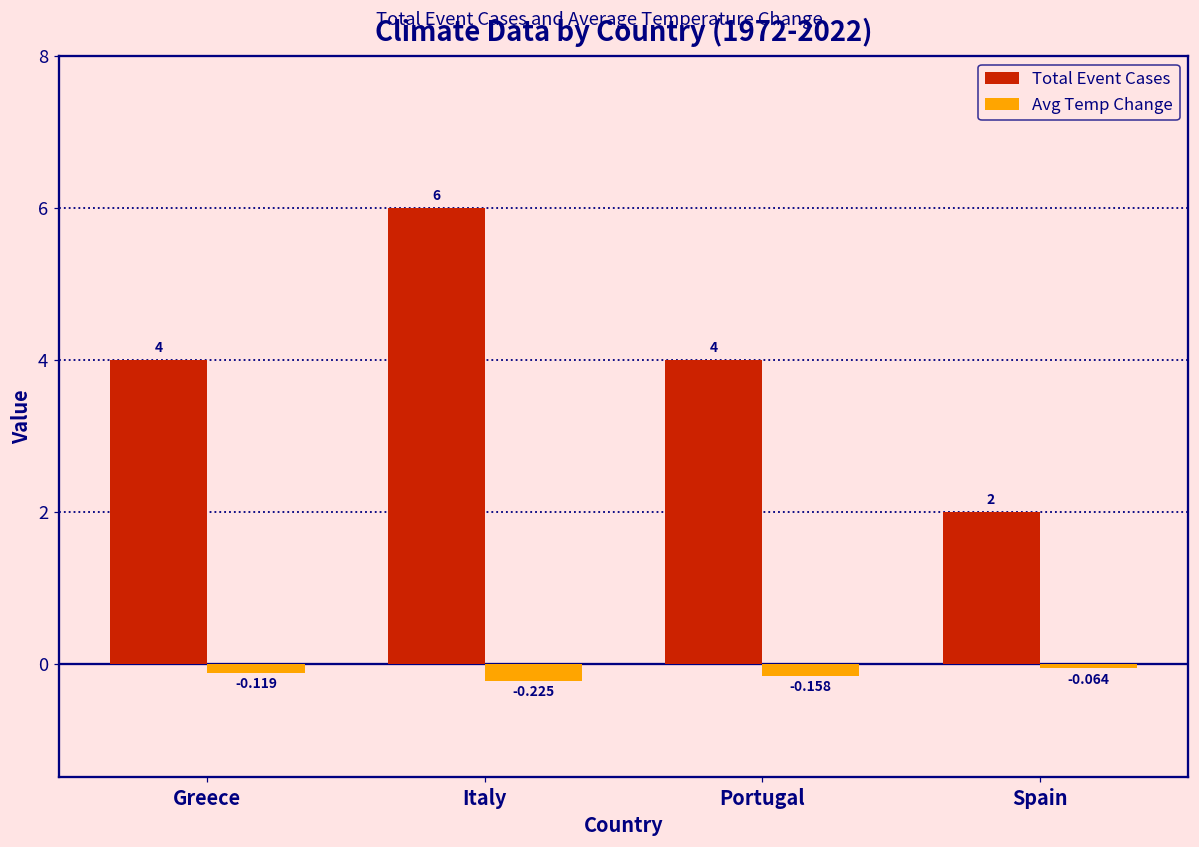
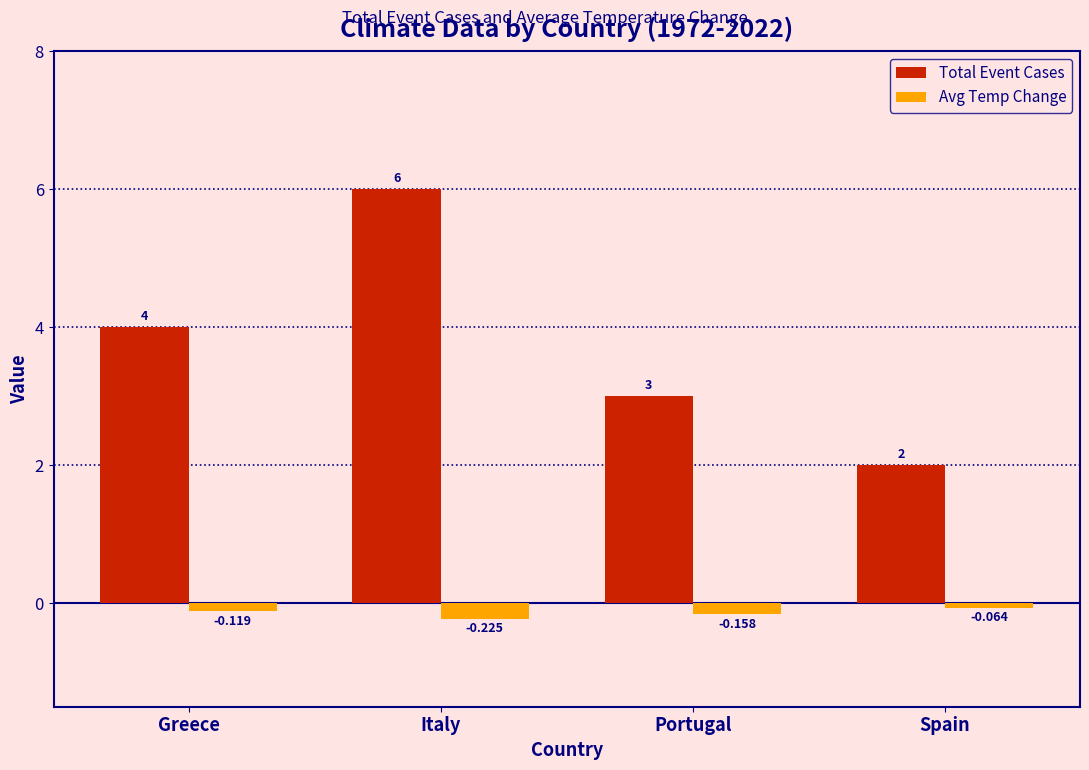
Total Event Cases, Portugal: 4 -> 3
